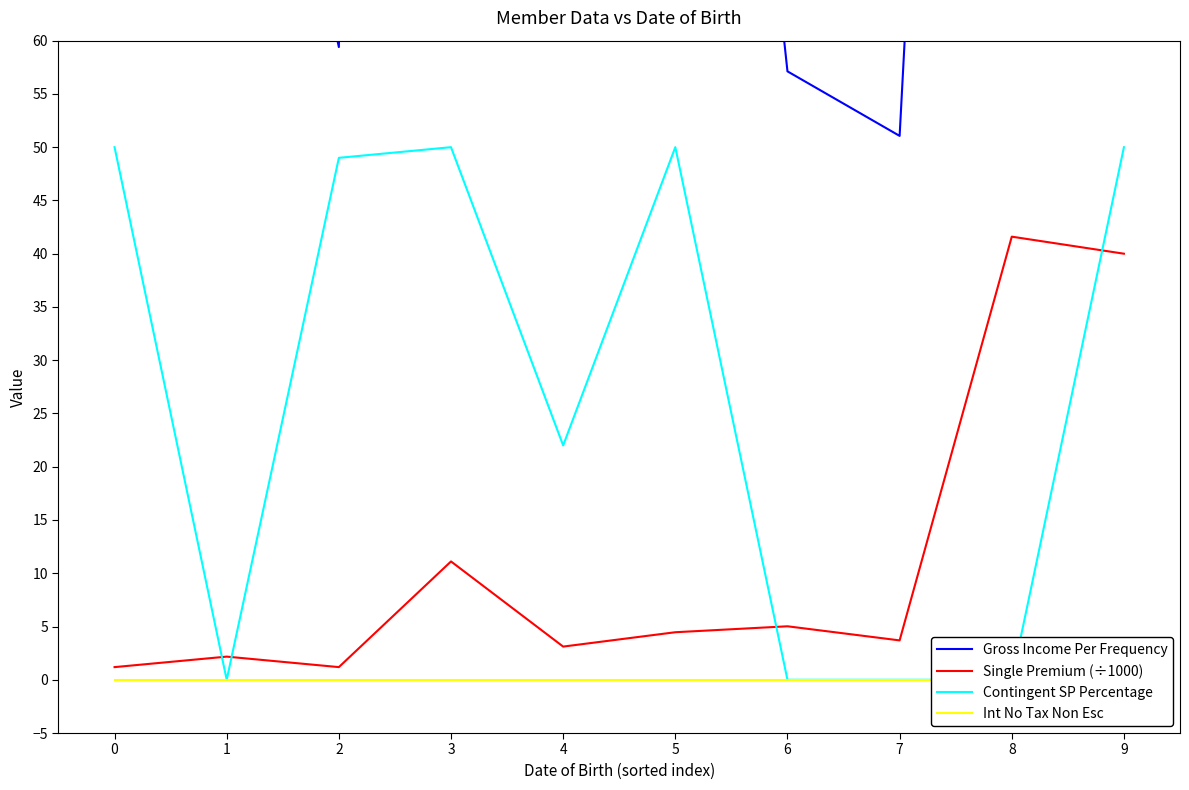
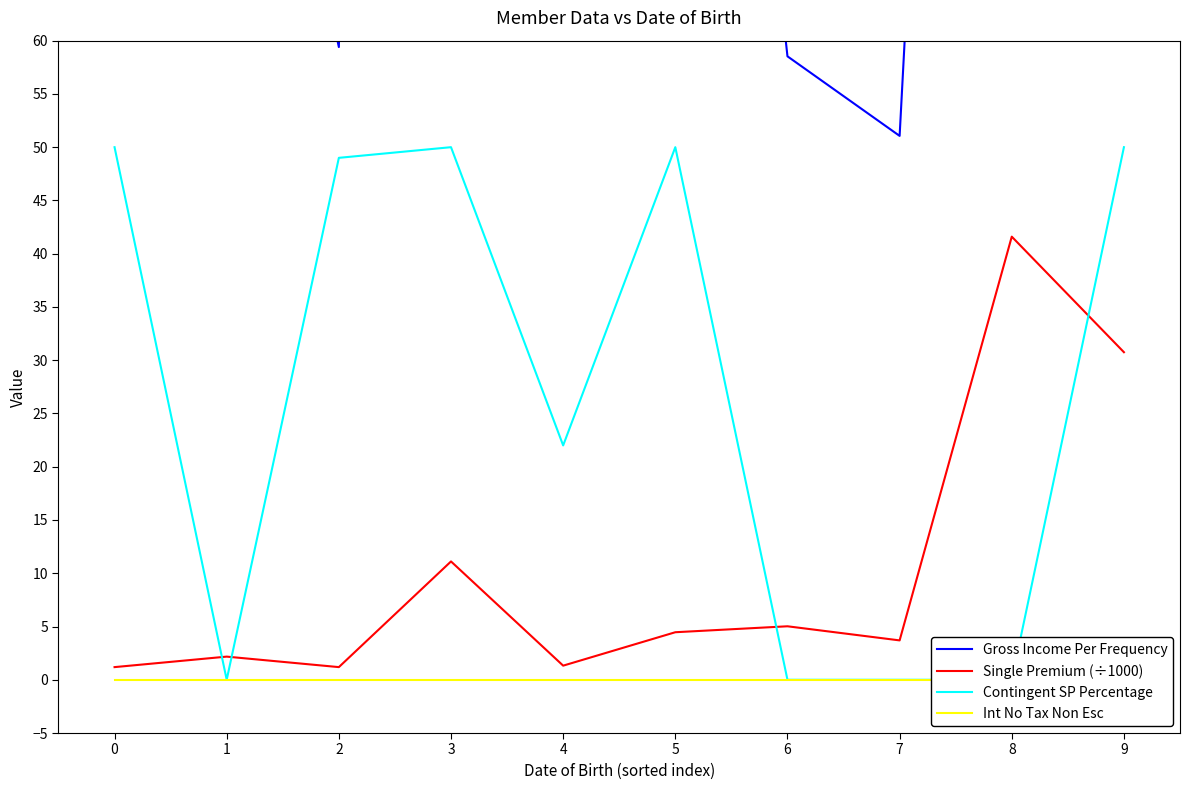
Single Premium (÷1000), 4: 3.1 -> 1.3
Gross Income Per Frequency, 6: 57.1 -> 58.5
Single Premium (÷1000), 9: 40.0 -> 30.8
